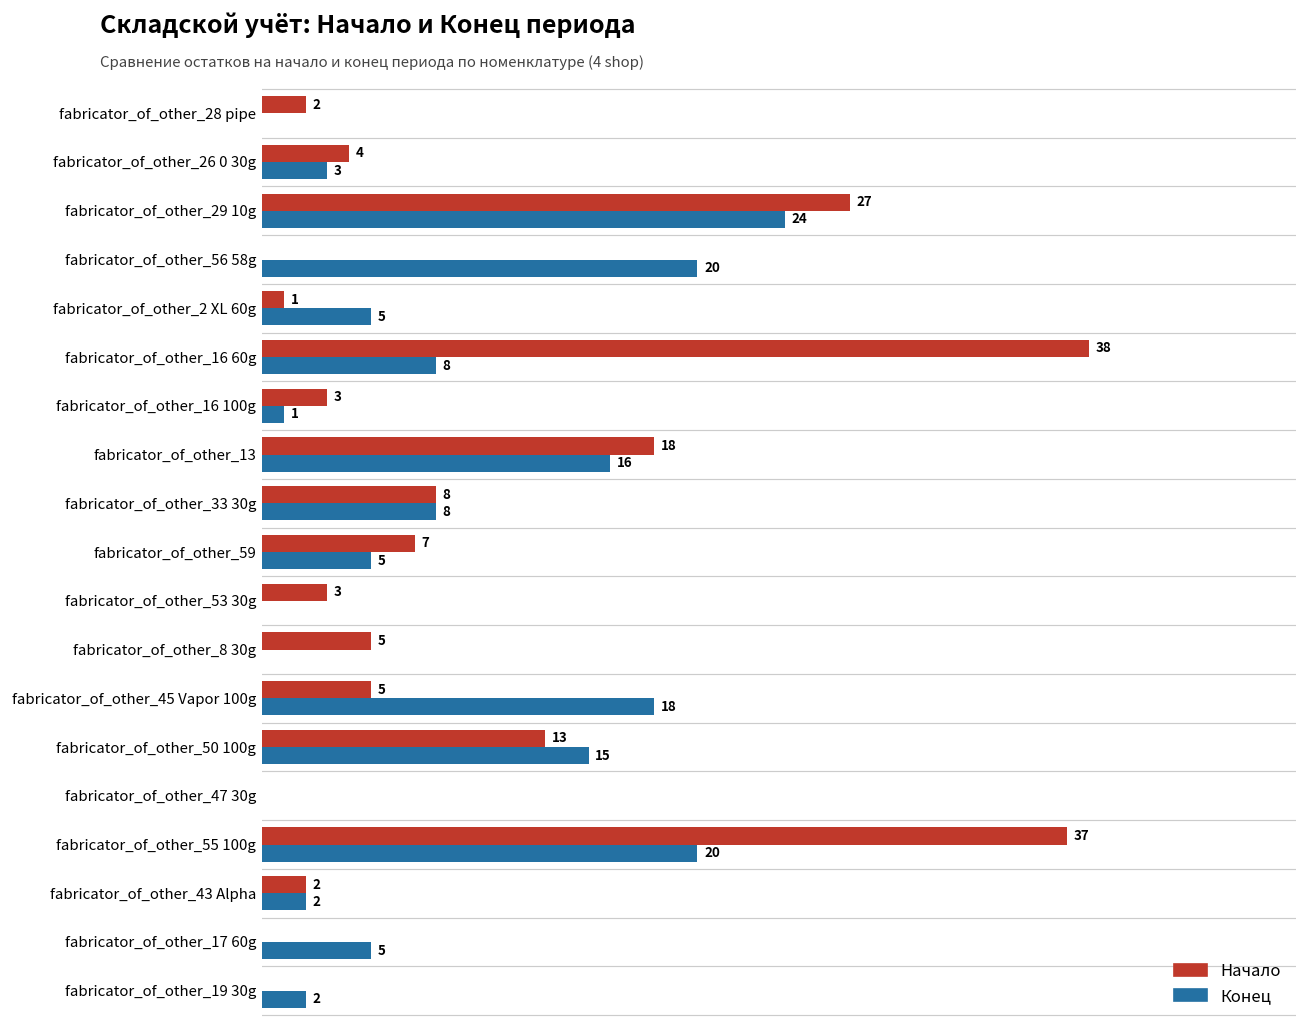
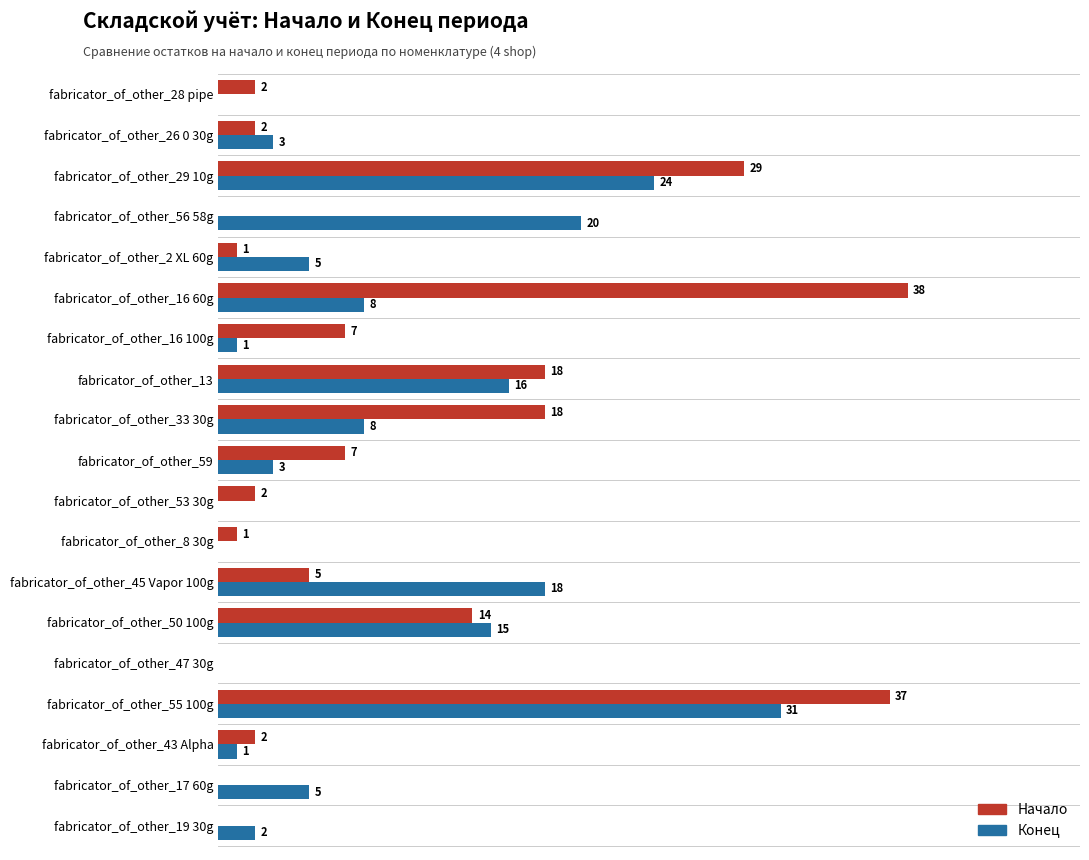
Начало, fabricator_of_other_26 0 30g: 4 -> 2
Начало, fabricator_of_other_29 10g: 27 -> 29
Начало, fabricator_of_other_16 100g: 3 -> 7
Начало, fabricator_of_other_33 30g: 8 -> 18
Конец, fabricator_of_other_59: 5 -> 3
Начало, fabricator_of_other_53 30g: 3 -> 2
Начало, fabricator_of_other_8 30g: 5 -> 1
Начало, fabricator_of_other_50 100g: 13 -> 14
Конец, fabricator_of_other_55 100g: 20 -> 31
Конец, fabricator_of_other_43 Alpha: 2 -> 1
